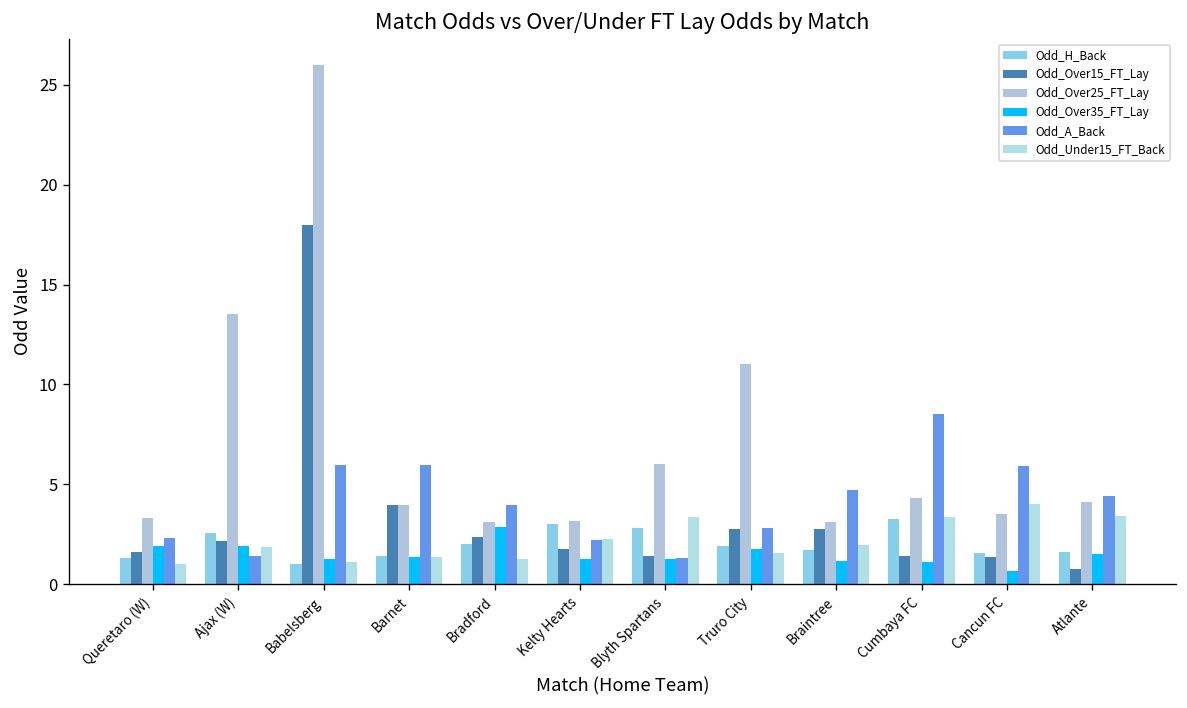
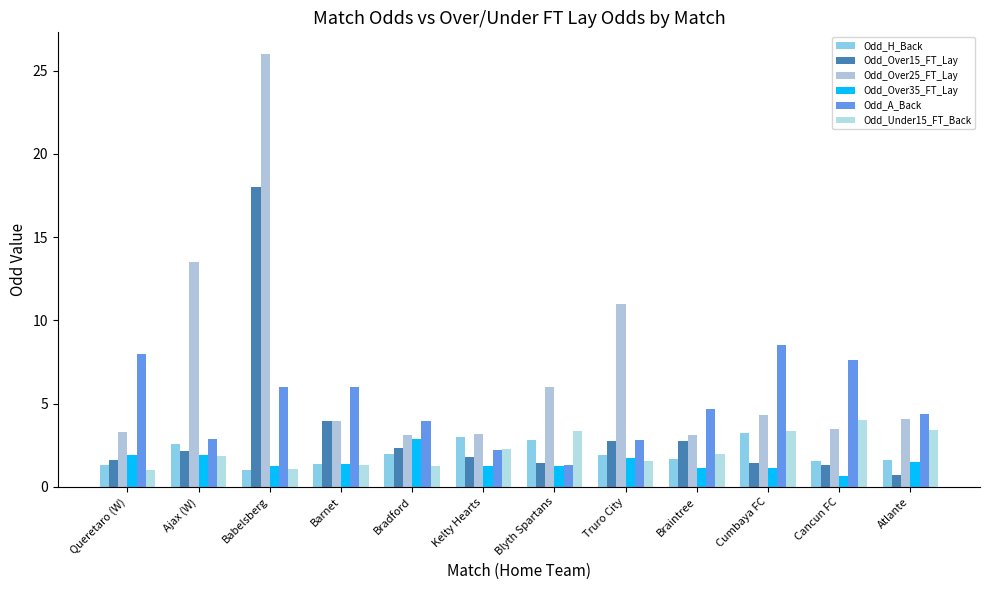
Odd_A_Back, Queretaro (W): 2.3 -> 8.0
Odd_A_Back, Ajax (W): 1.4 -> 2.9
Odd_A_Back, Cancun FC: 5.9 -> 7.6
